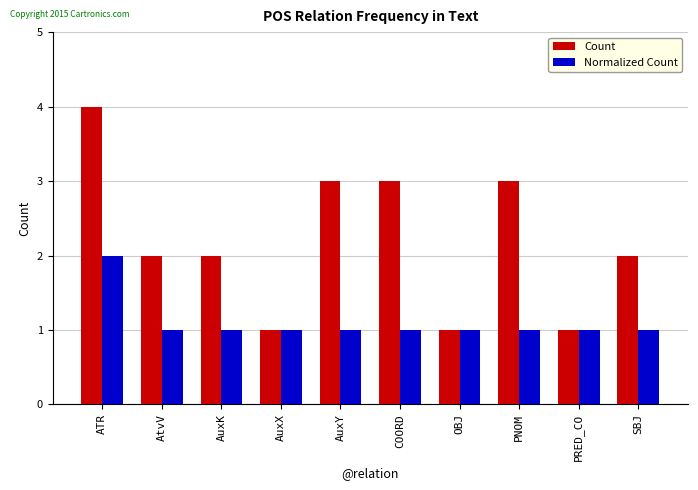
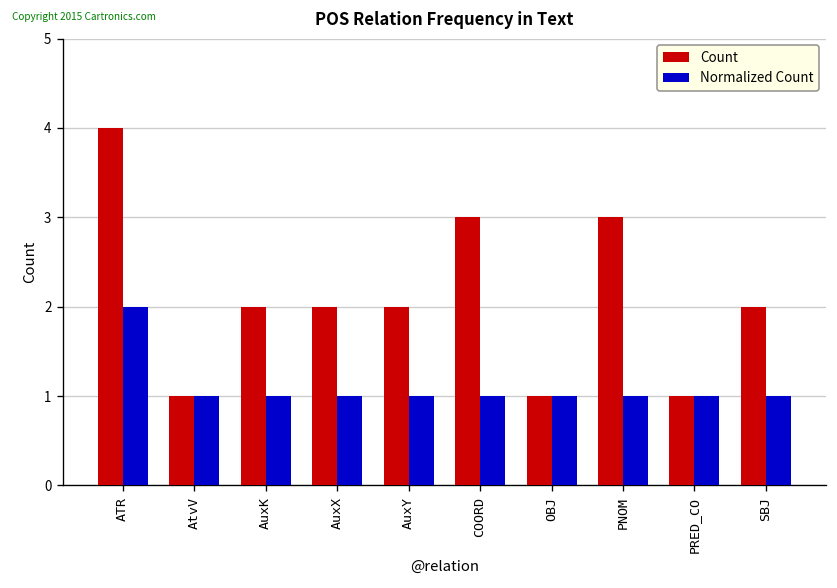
Count, AtvV: 2 -> 1
Count, AuxX: 1 -> 2
Count, AuxY: 3 -> 2
